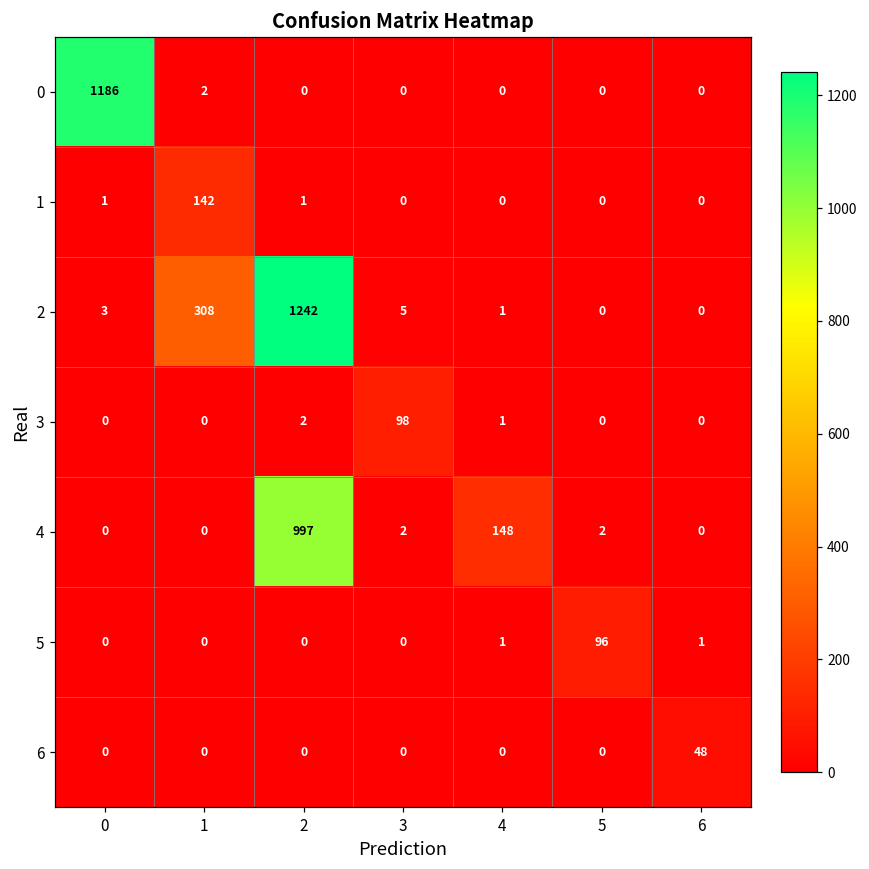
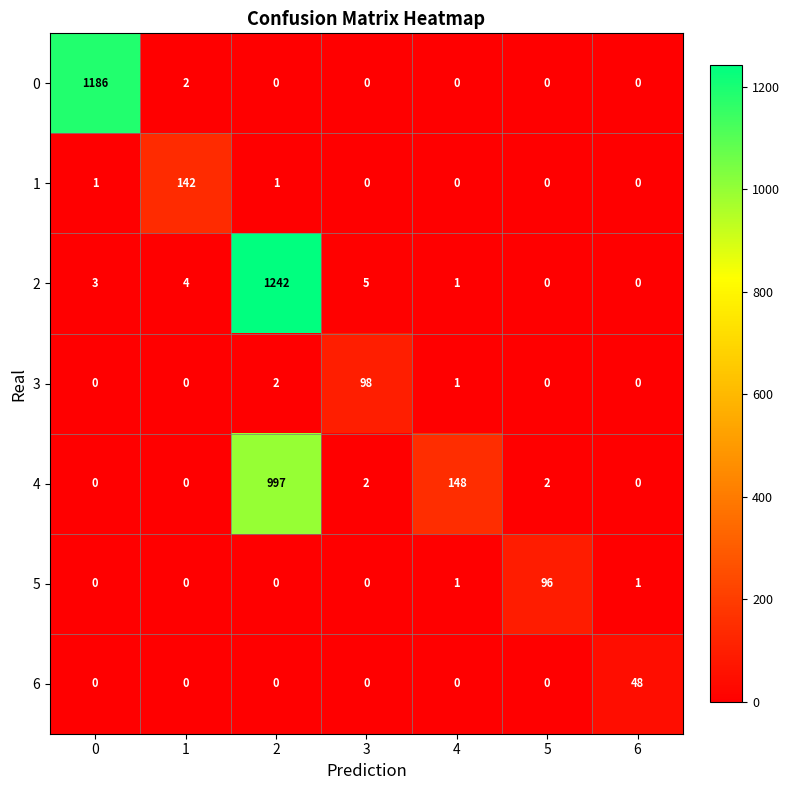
2, 1: 308 -> 4
